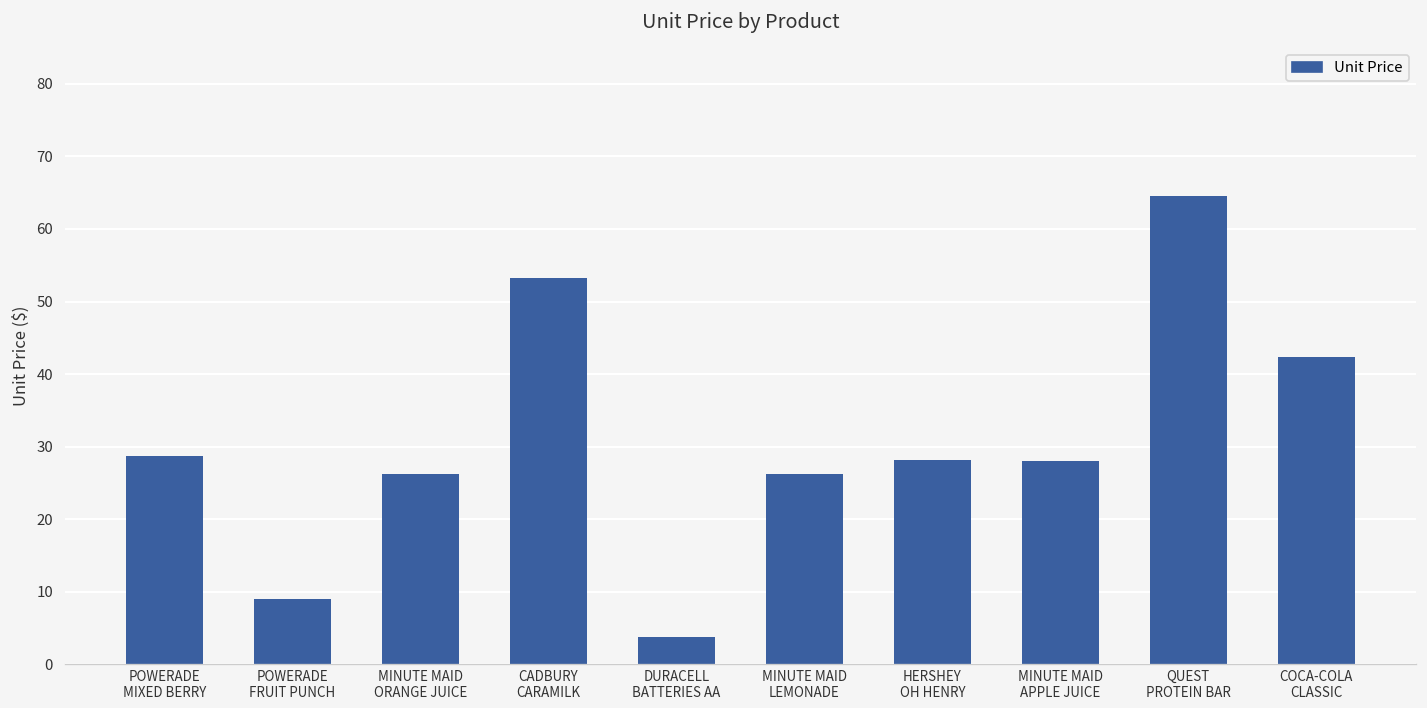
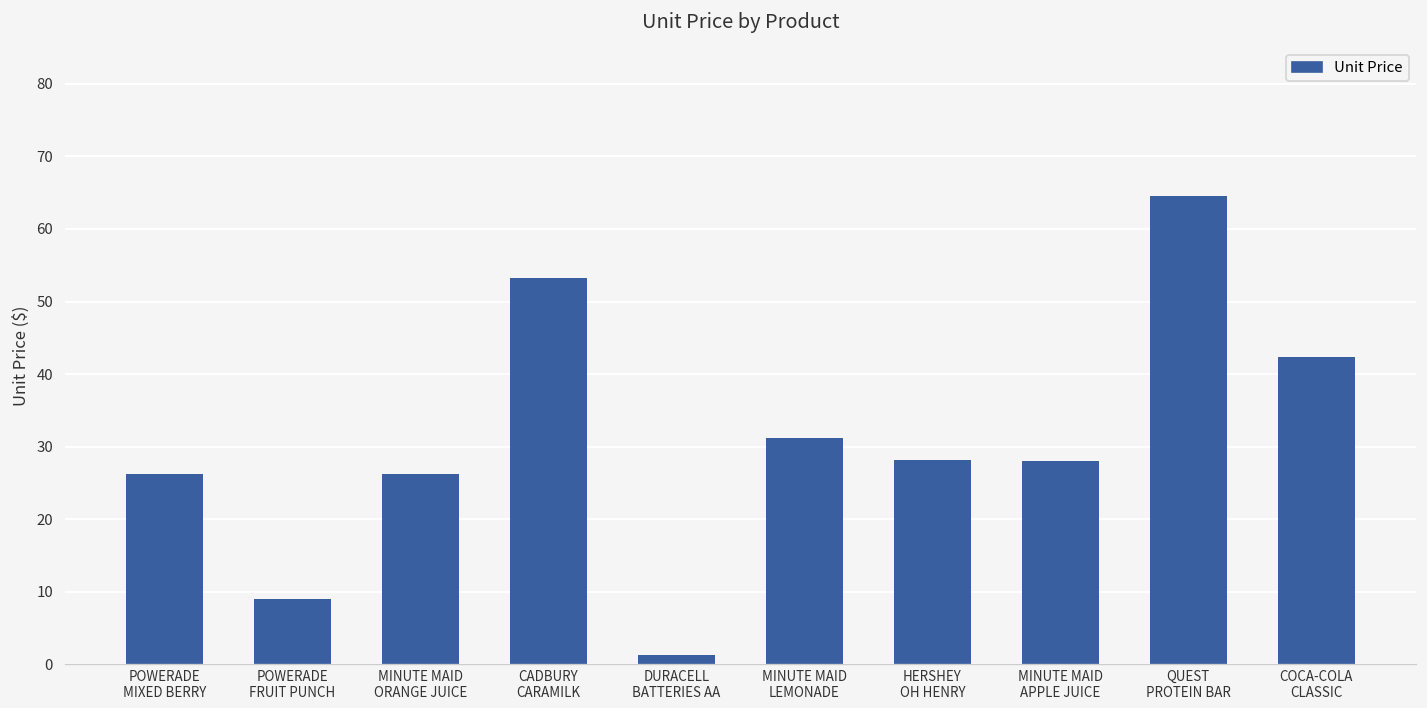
POWERADE MIXED BERRY: 29 -> 26
DURACELL BATTERIES AA: 4 -> 1
MINUTE MAID LEMONADE: 26 -> 31
